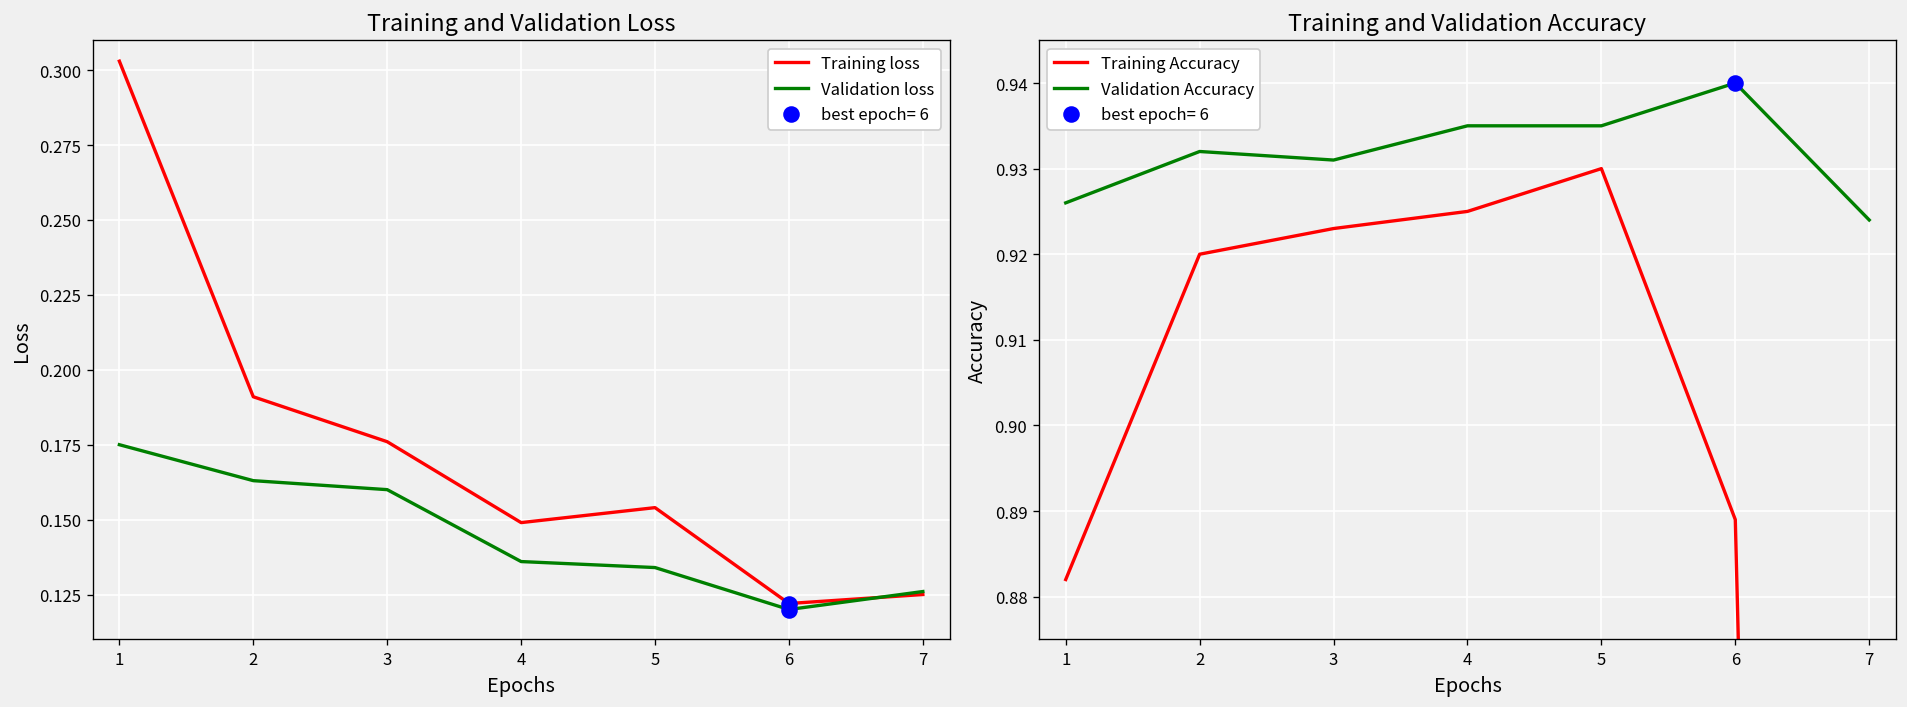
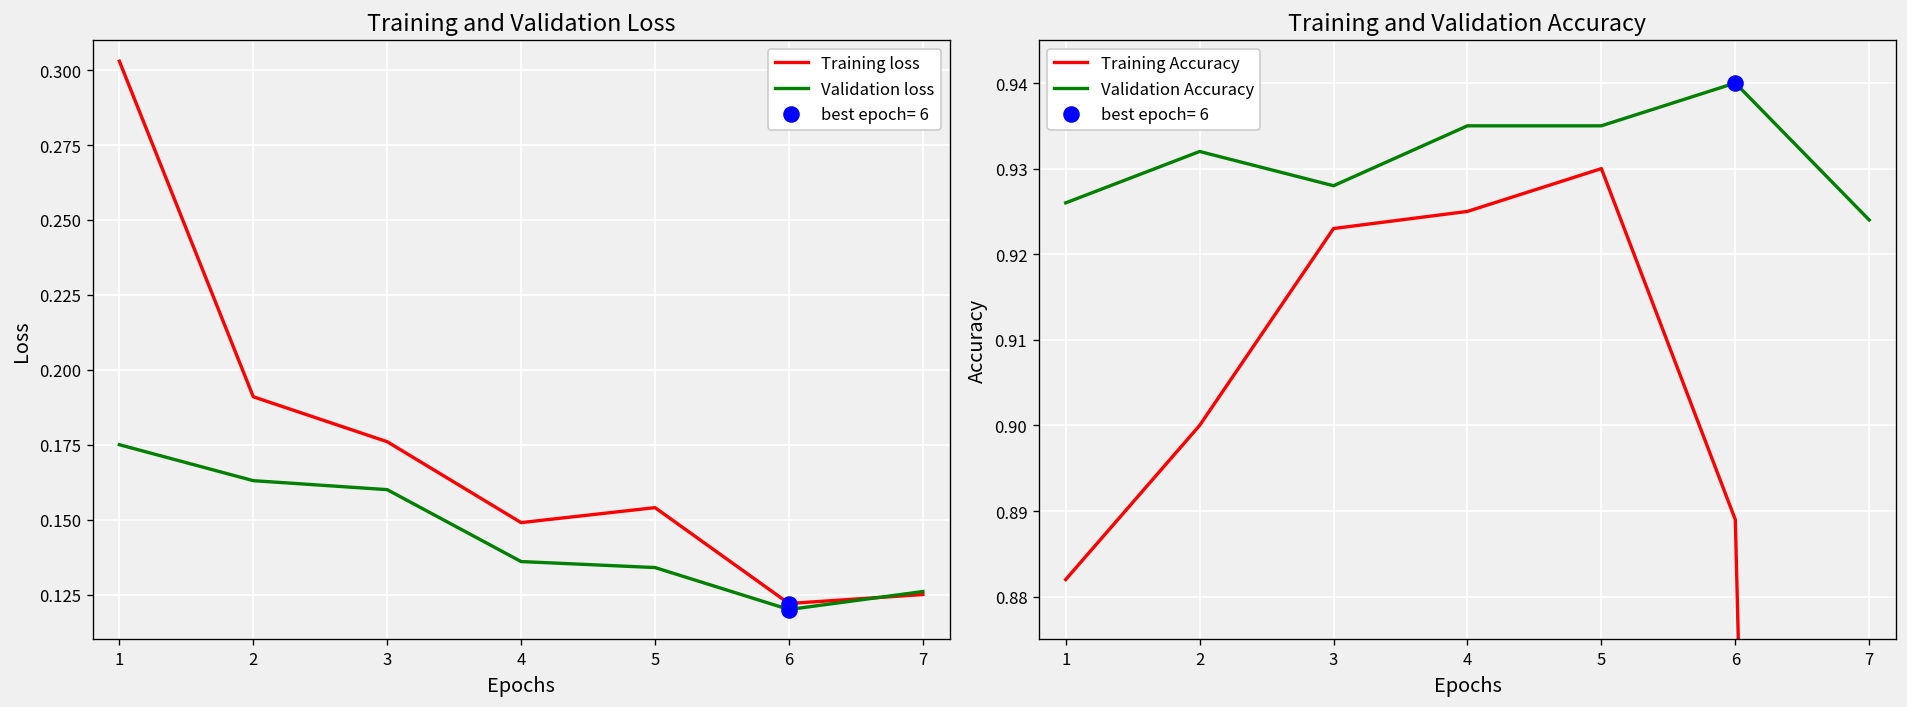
Training and Validation Accuracy, Training Accuracy, 2: 0.92 -> 0.90
Training and Validation Accuracy, Validation Accuracy, 3: 0.931 -> 0.928
